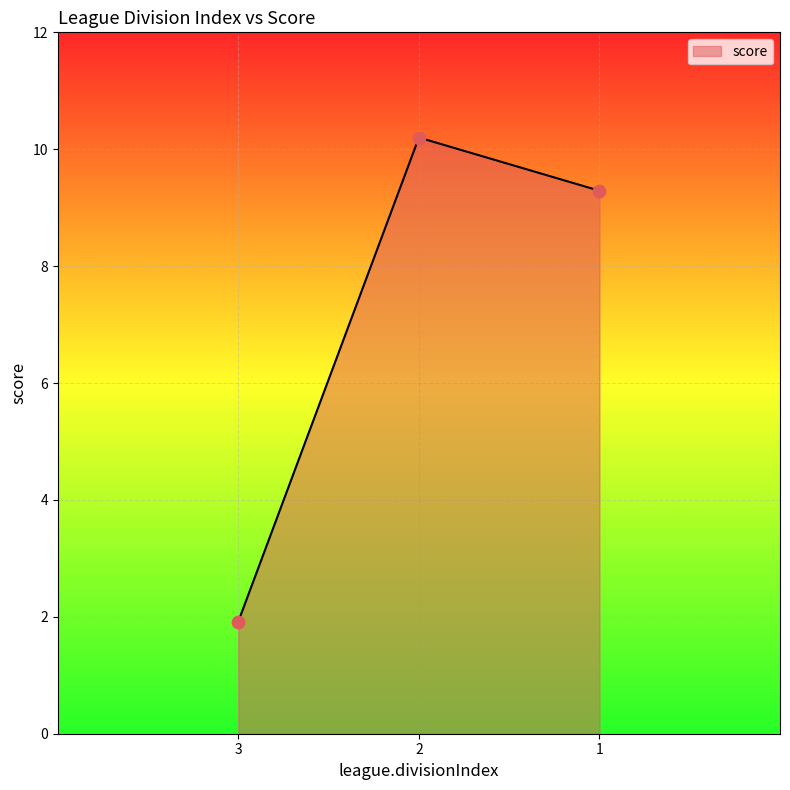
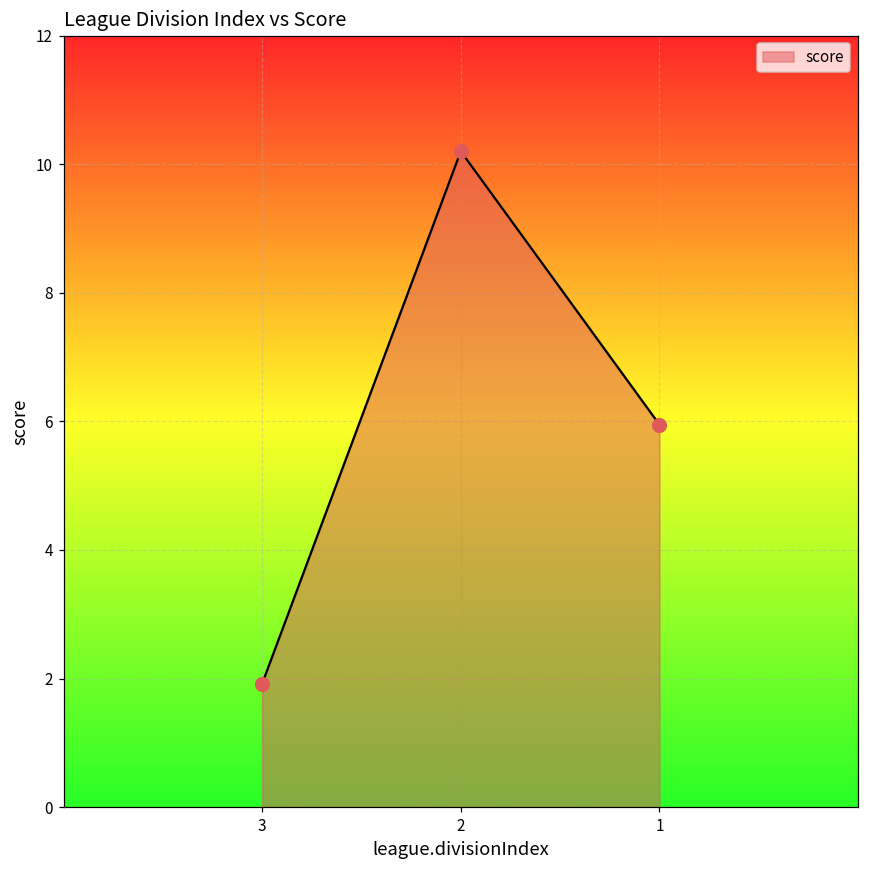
1: 9.3 -> 6.0
